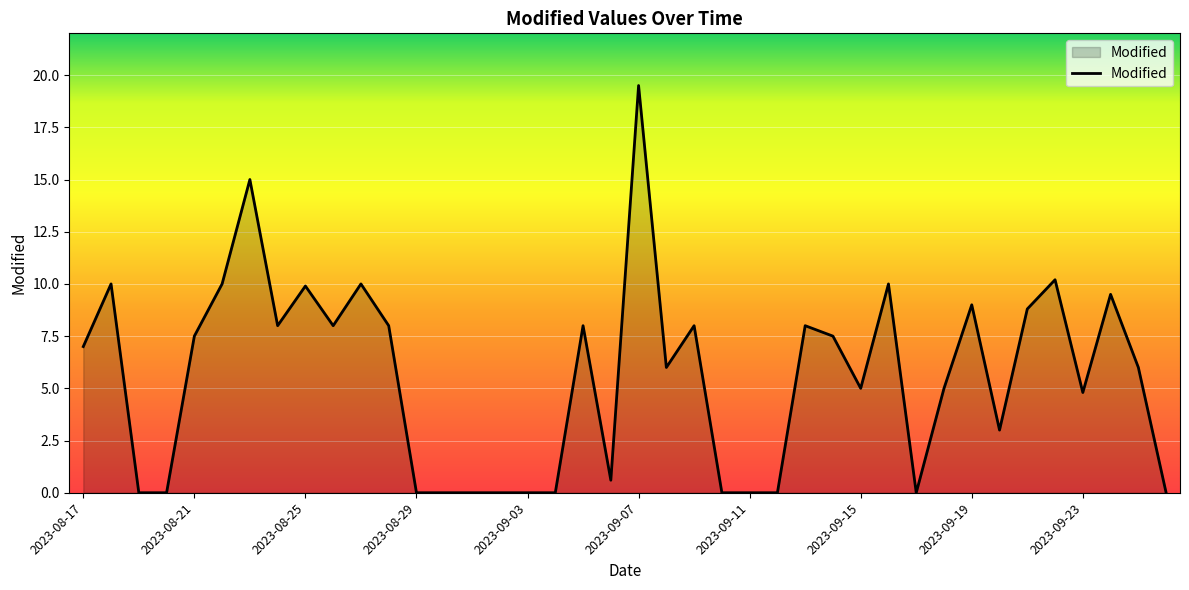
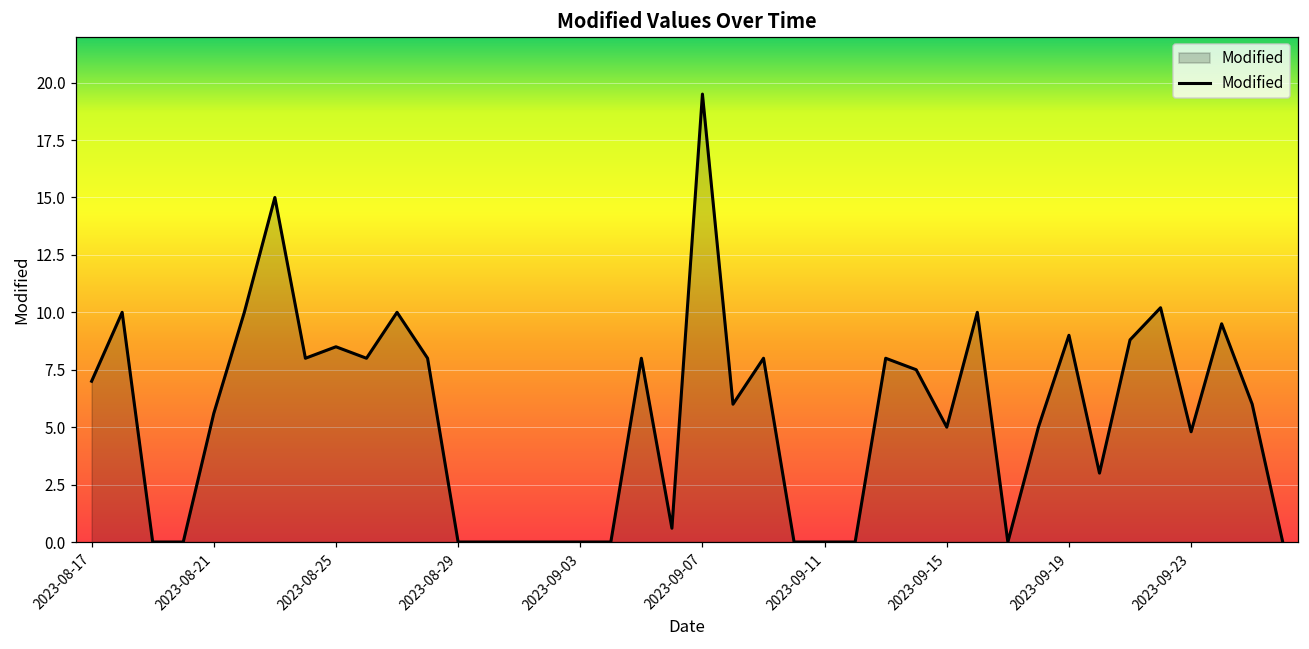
2023-08-21: 7.5 -> 5.6
2023-08-25: 9.9 -> 8.5
